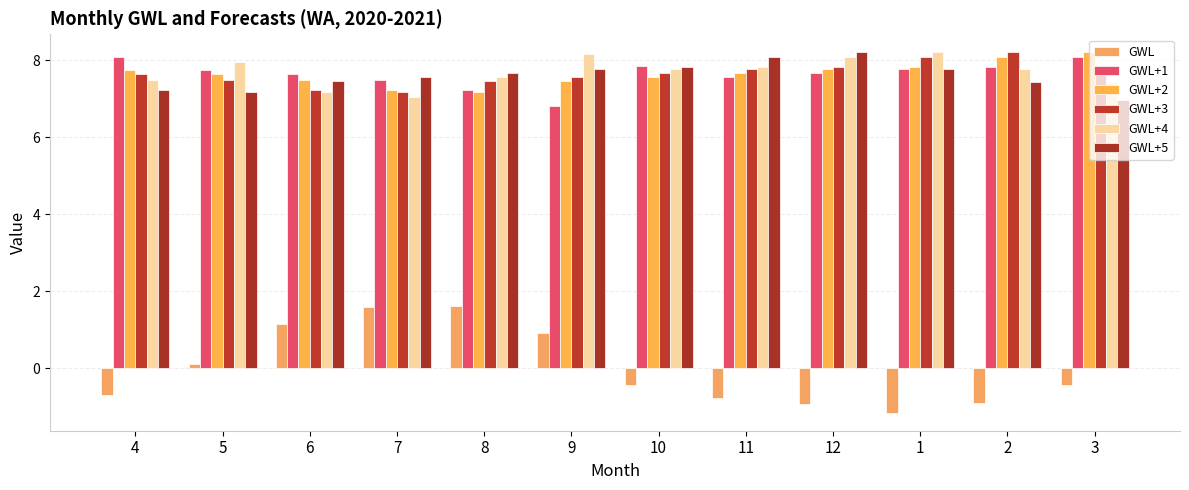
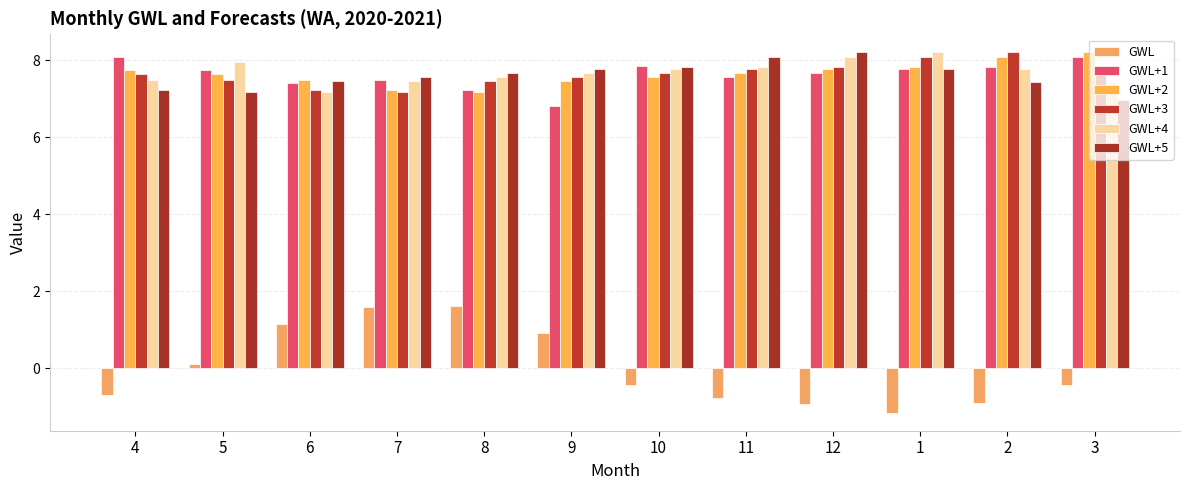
GWL+1, 6: 7.6 -> 7.4
GWL+4, 7: 7.0 -> 7.5
GWL+4, 9: 8.2 -> 7.7
